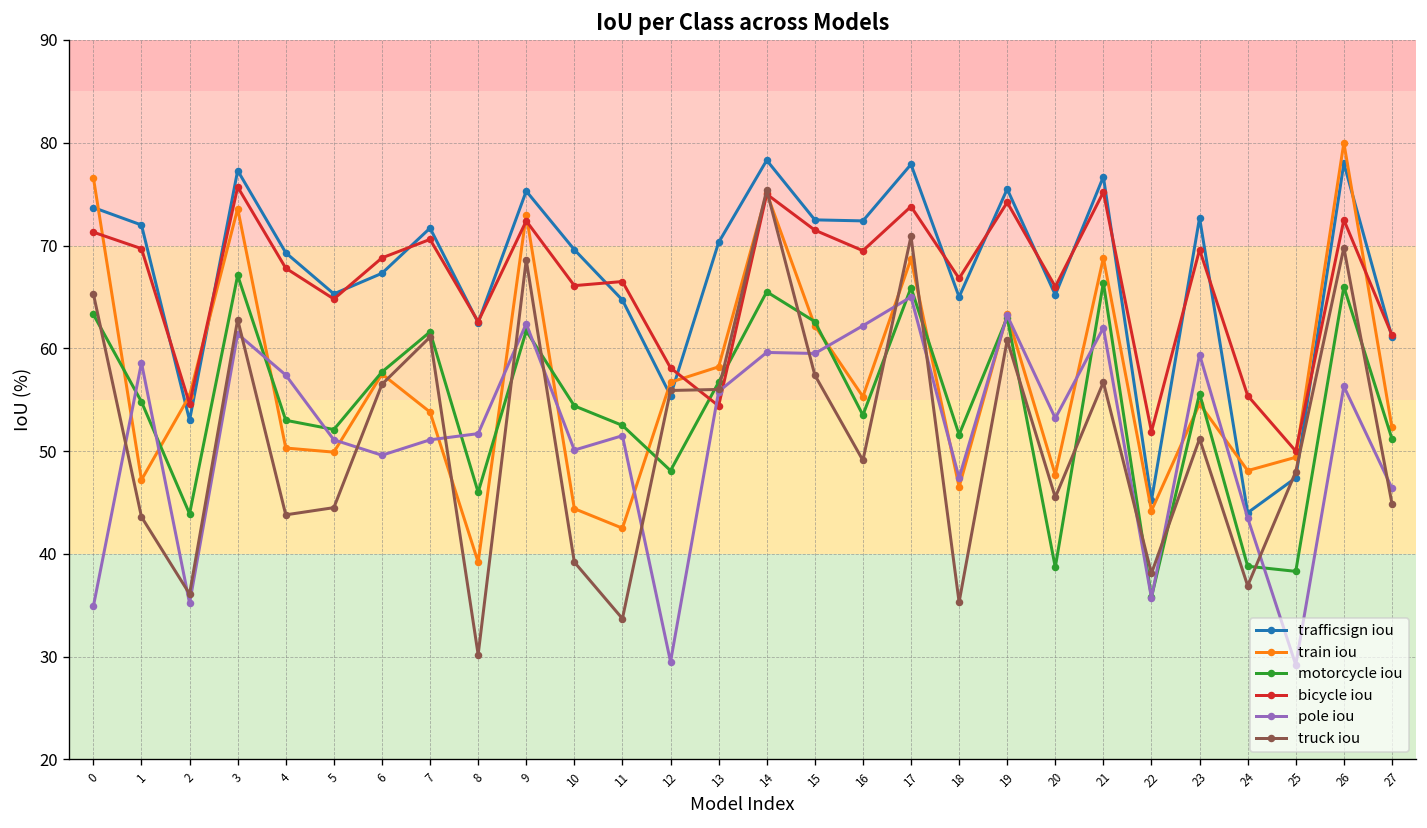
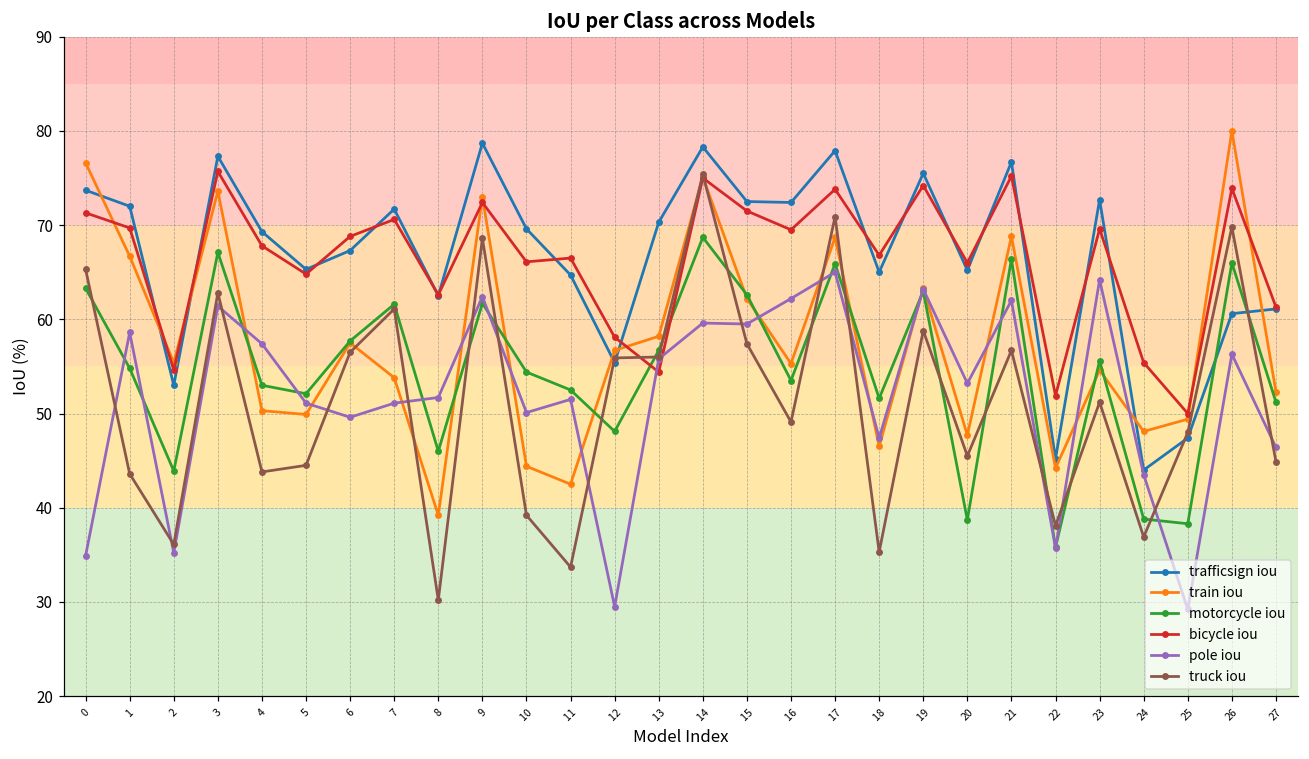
train iou, 1: 47 -> 67
trafficsign iou, 9: 75 -> 79
motorcycle iou, 14: 66 -> 69
truck iou, 19: 61 -> 59
pole iou, 23: 59 -> 64
trafficsign iou, 26: 78 -> 61
bicycle iou, 26: 73 -> 74
